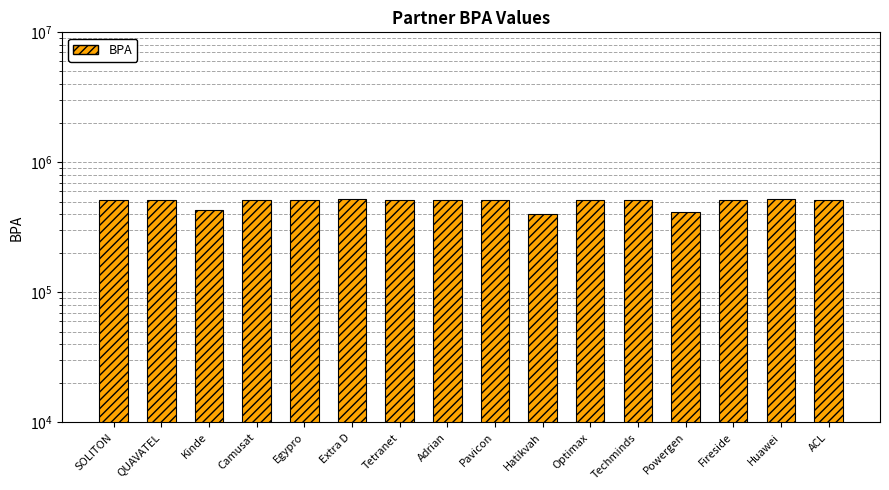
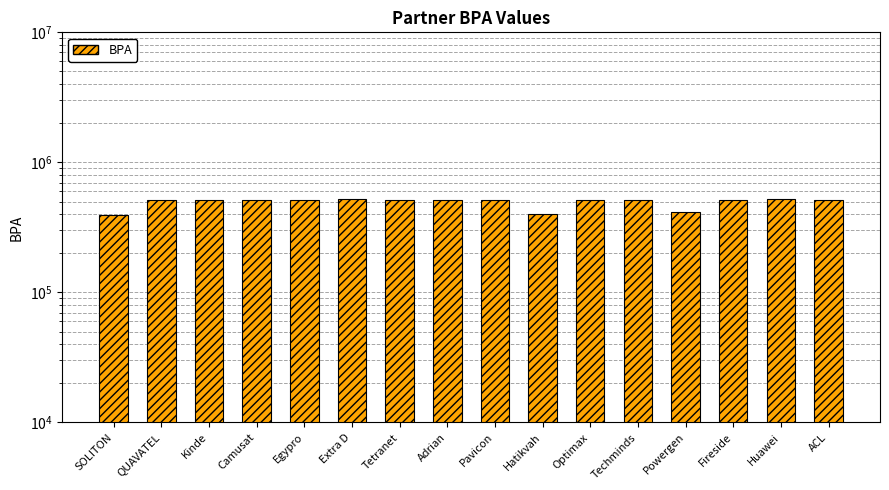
SOLITON: 520000 -> 400000
Kinde: 430000 -> 520000
